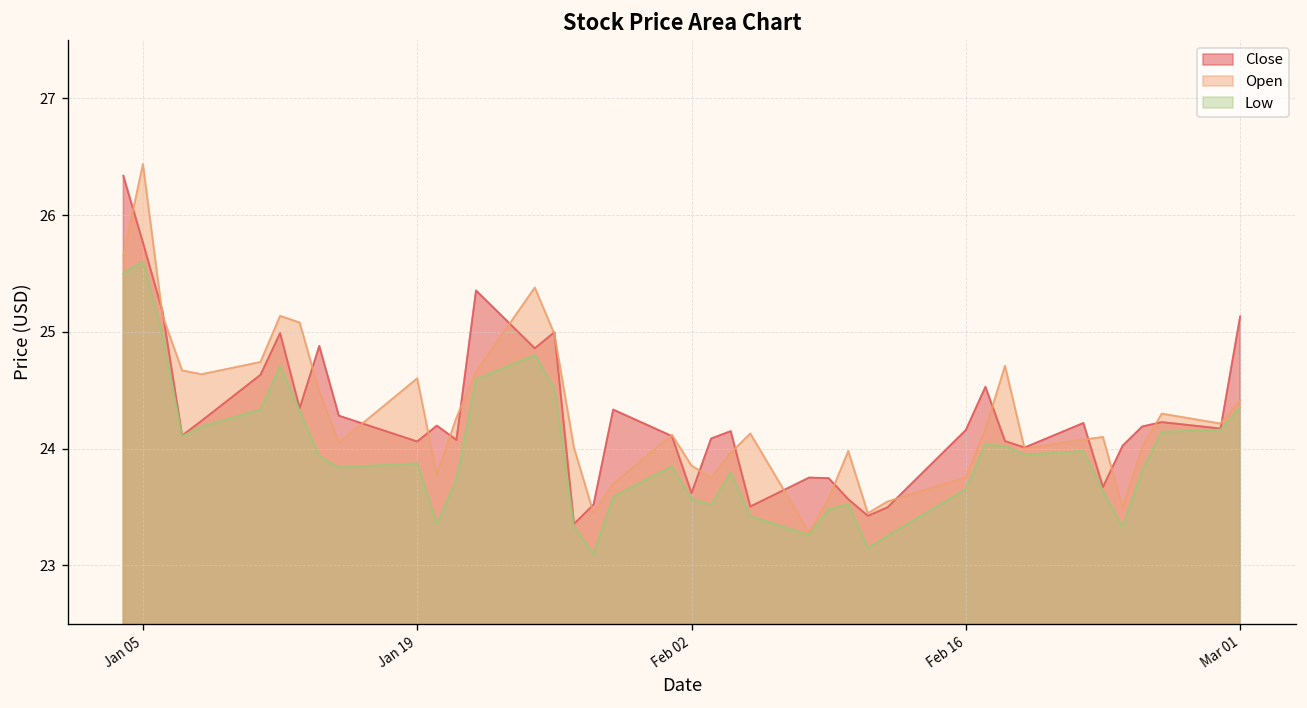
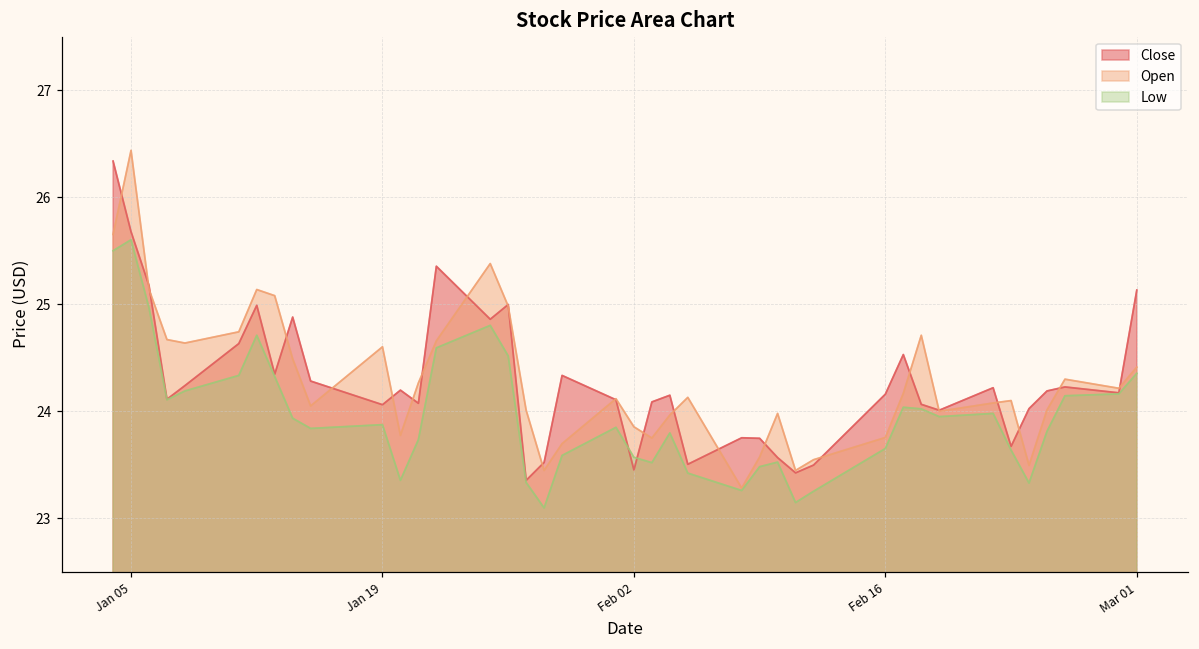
Close, Jan 05: 25.8 -> 25.7
Close, Feb 02: 23.6 -> 23.5
